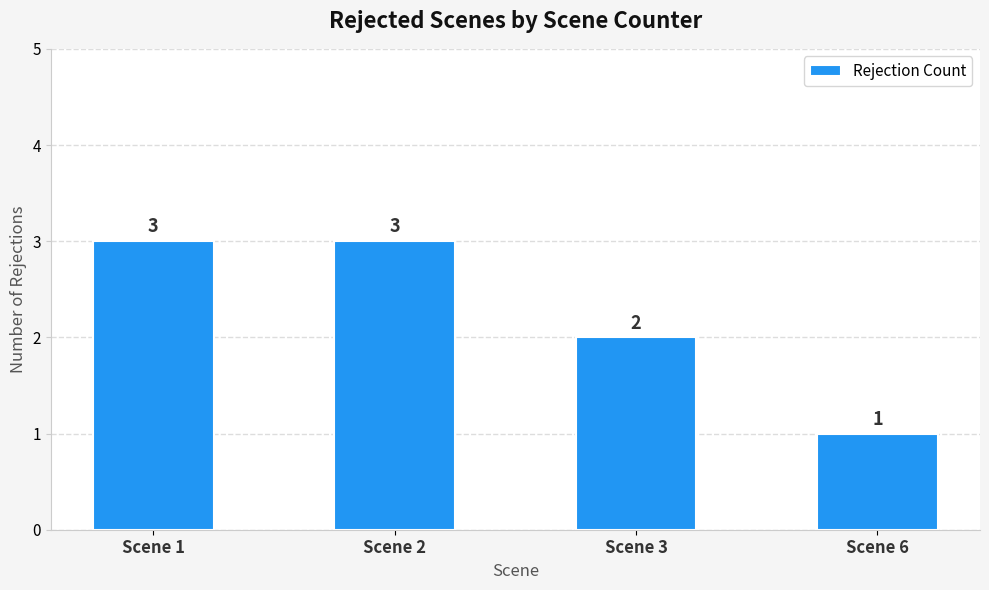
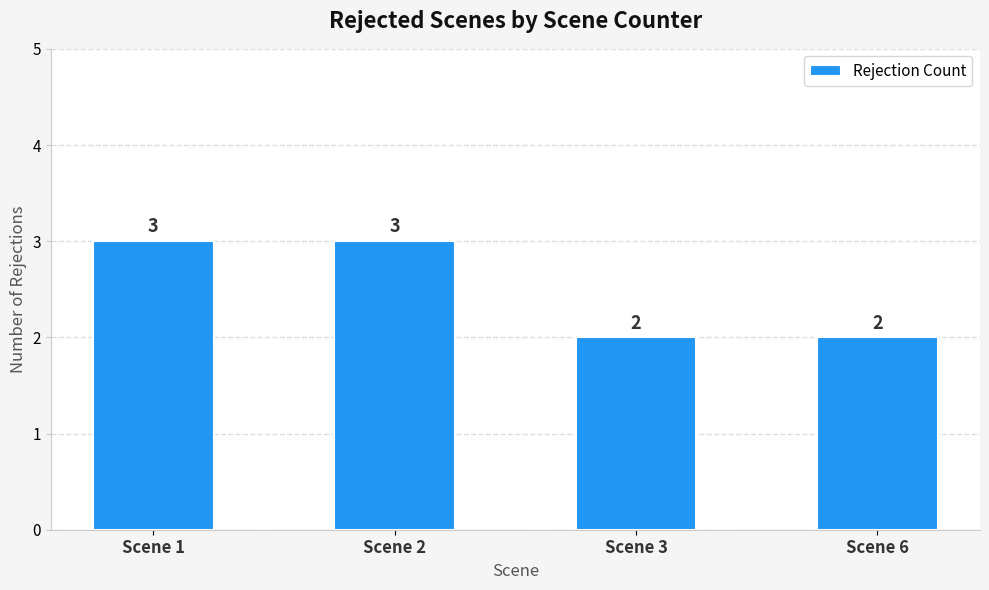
Scene 6: 1 -> 2
